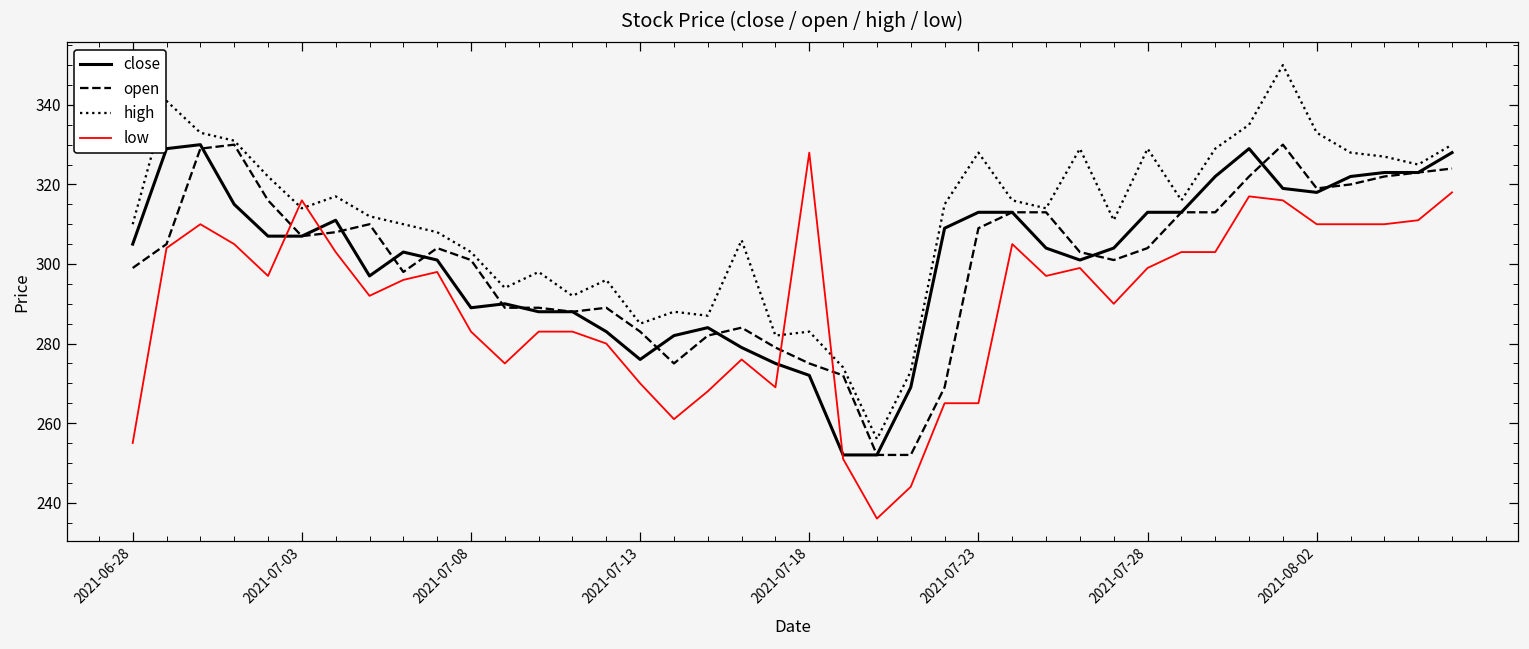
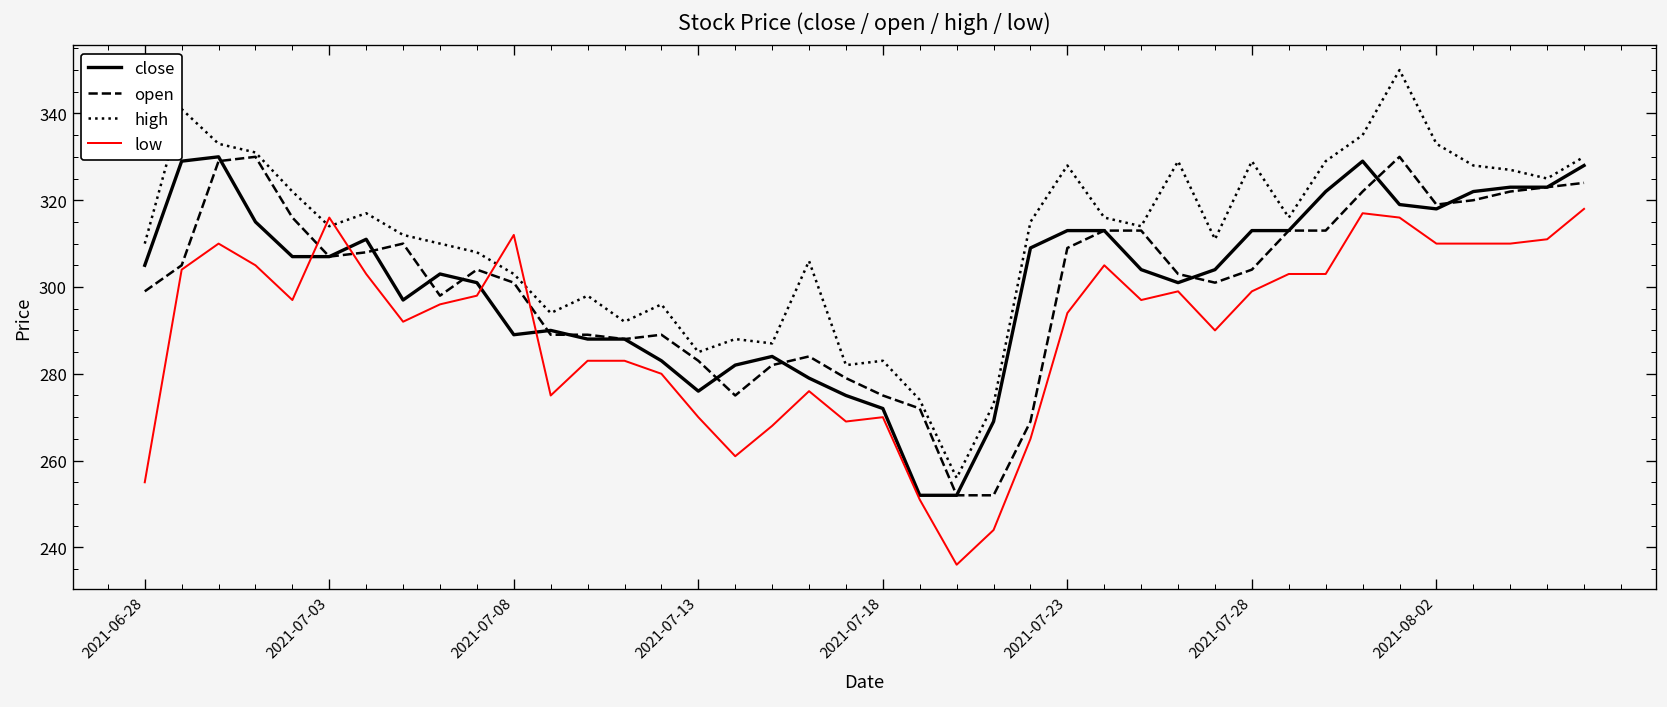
low, 2021-07-08: 283 -> 312
low, 2021-07-18: 328 -> 270
low, 2021-07-23: 265 -> 294
